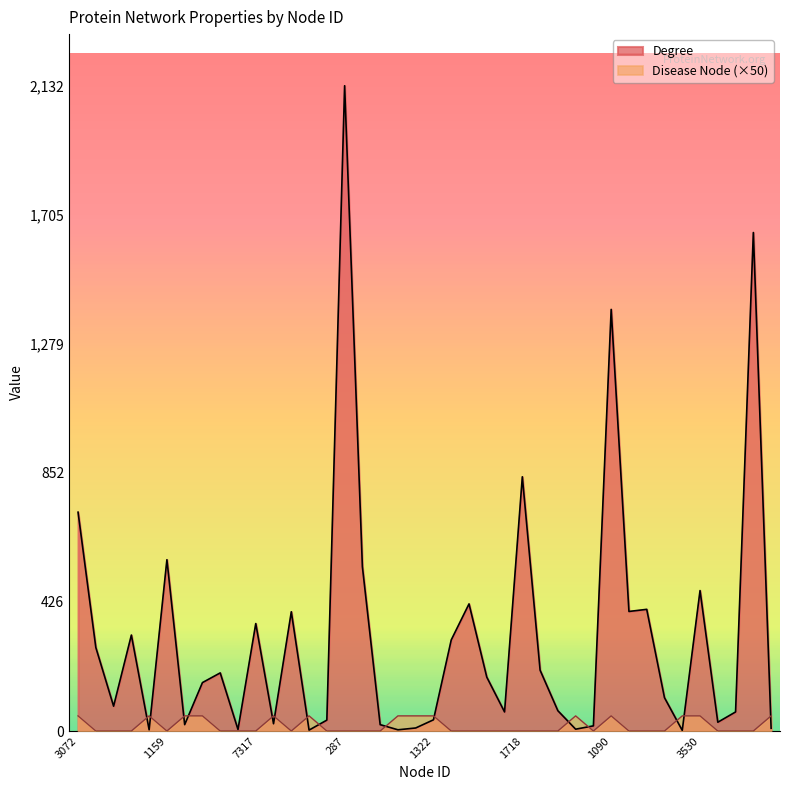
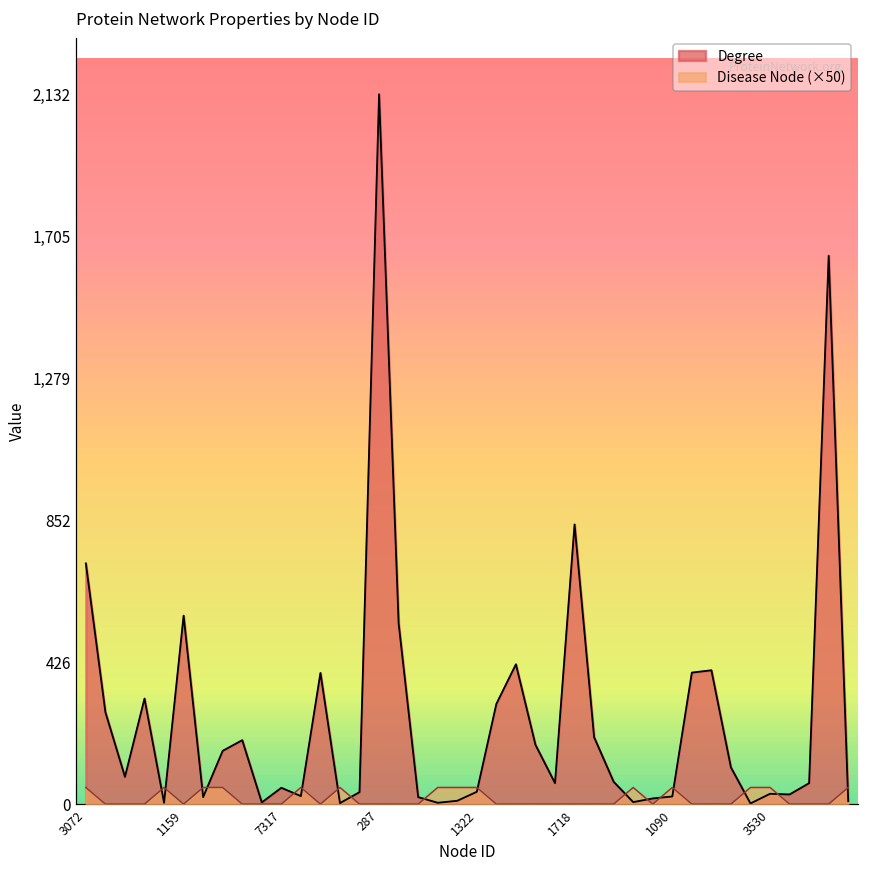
Degree, 7317: 360 -> 50
Degree, 1090: 1,390 -> 20
Degree, 3530: 460 -> 30
